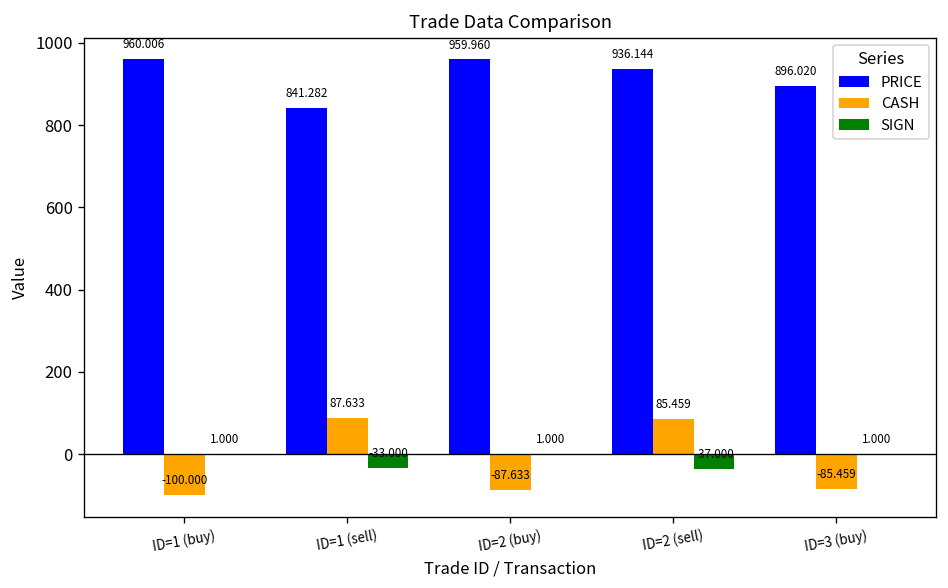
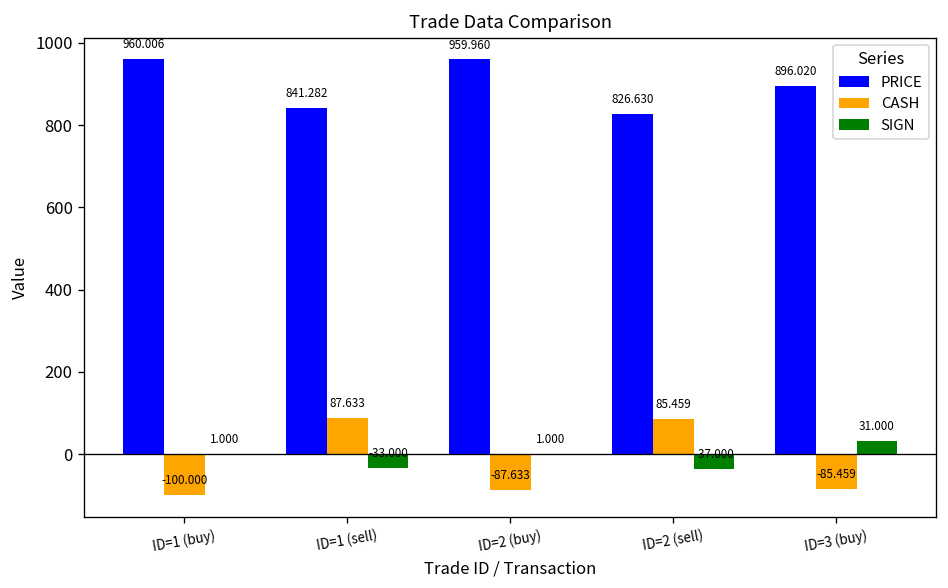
PRICE, ID=2 (sell): 936.144 -> 826.630
SIGN, ID=3 (buy): 1.000 -> 31.000
